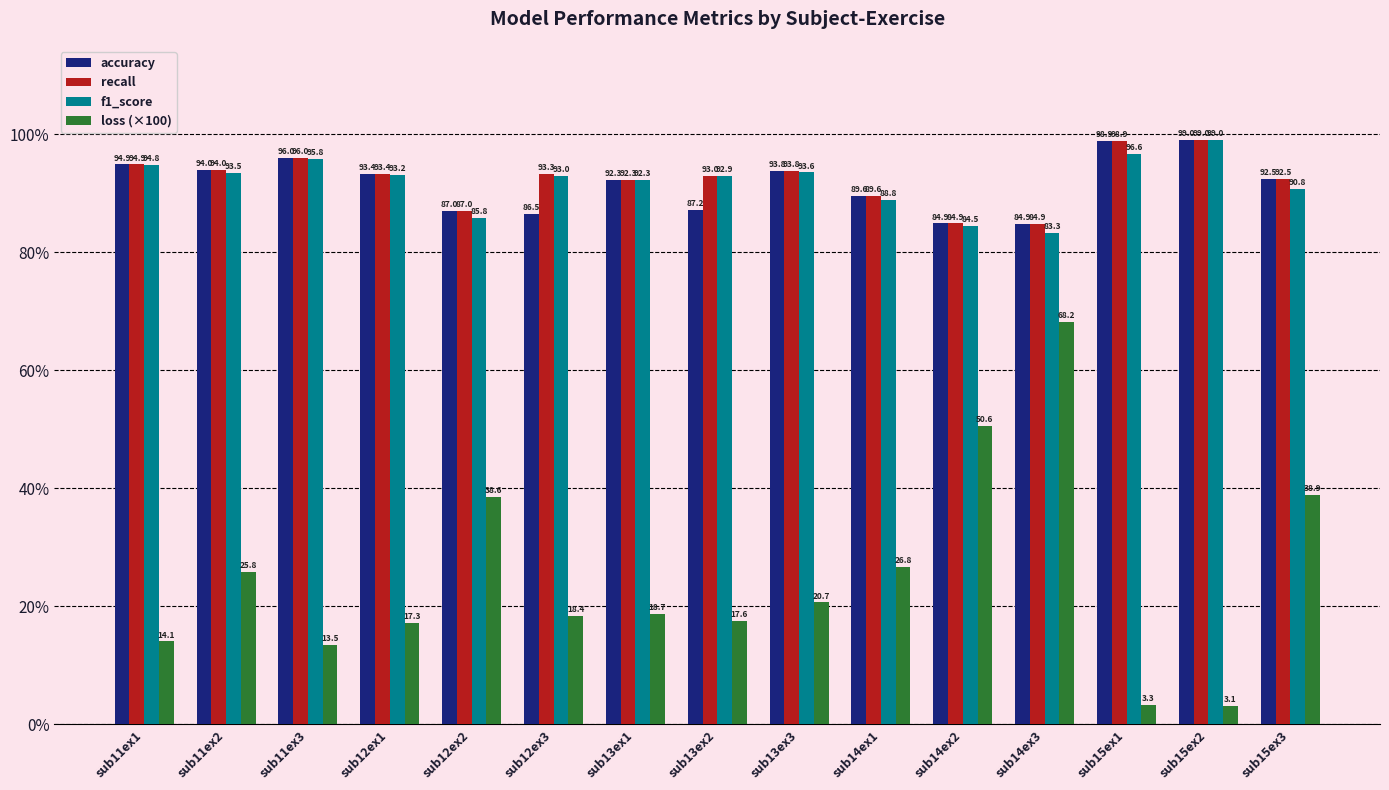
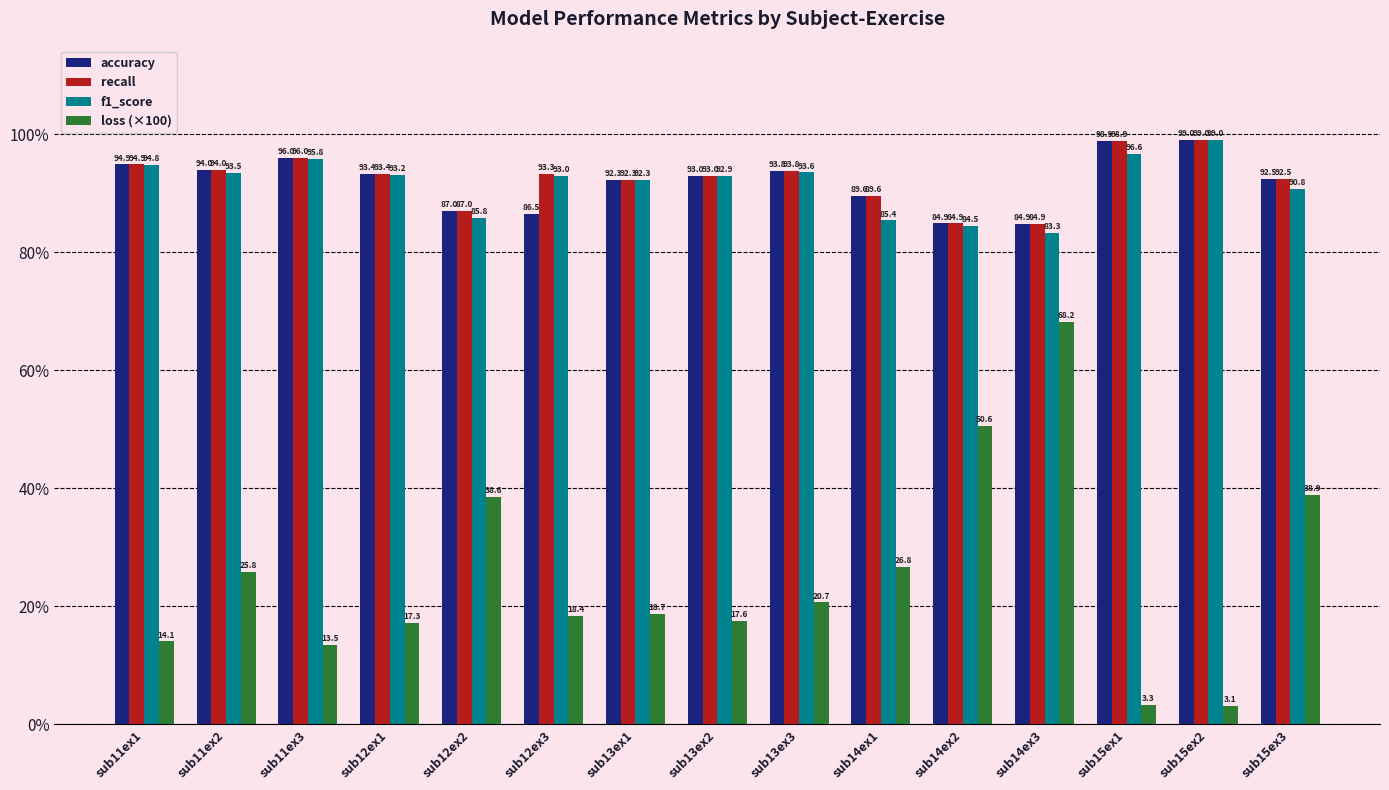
accuracy, sub13ex2: 87.2 -> 93.0
f1_score, sub14ex1: 88.8 -> 85.4
